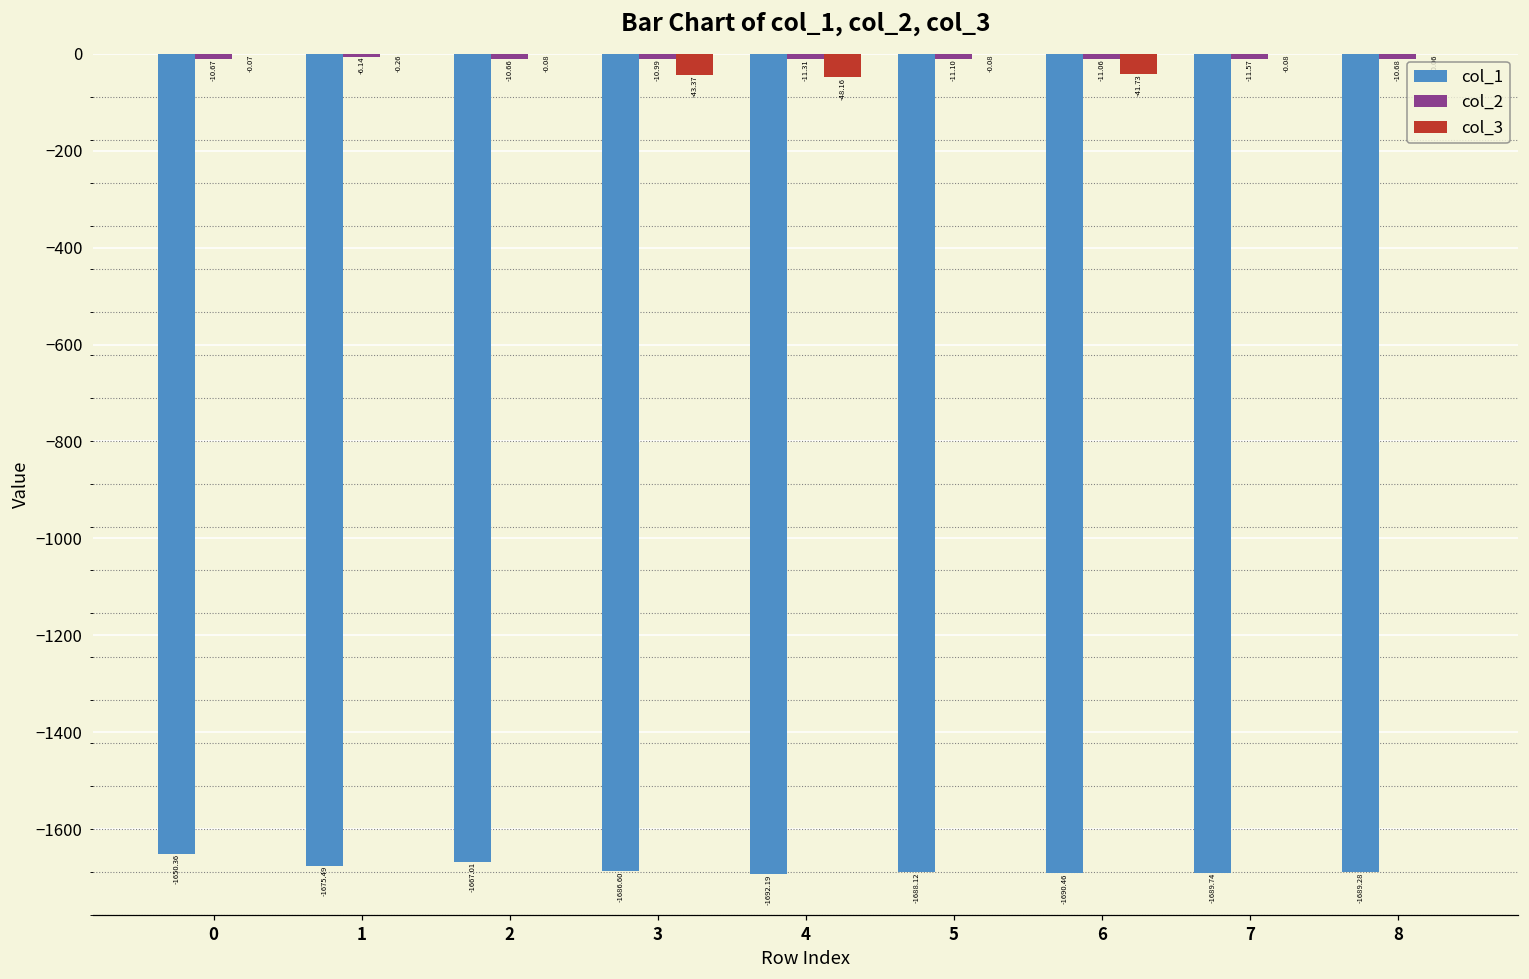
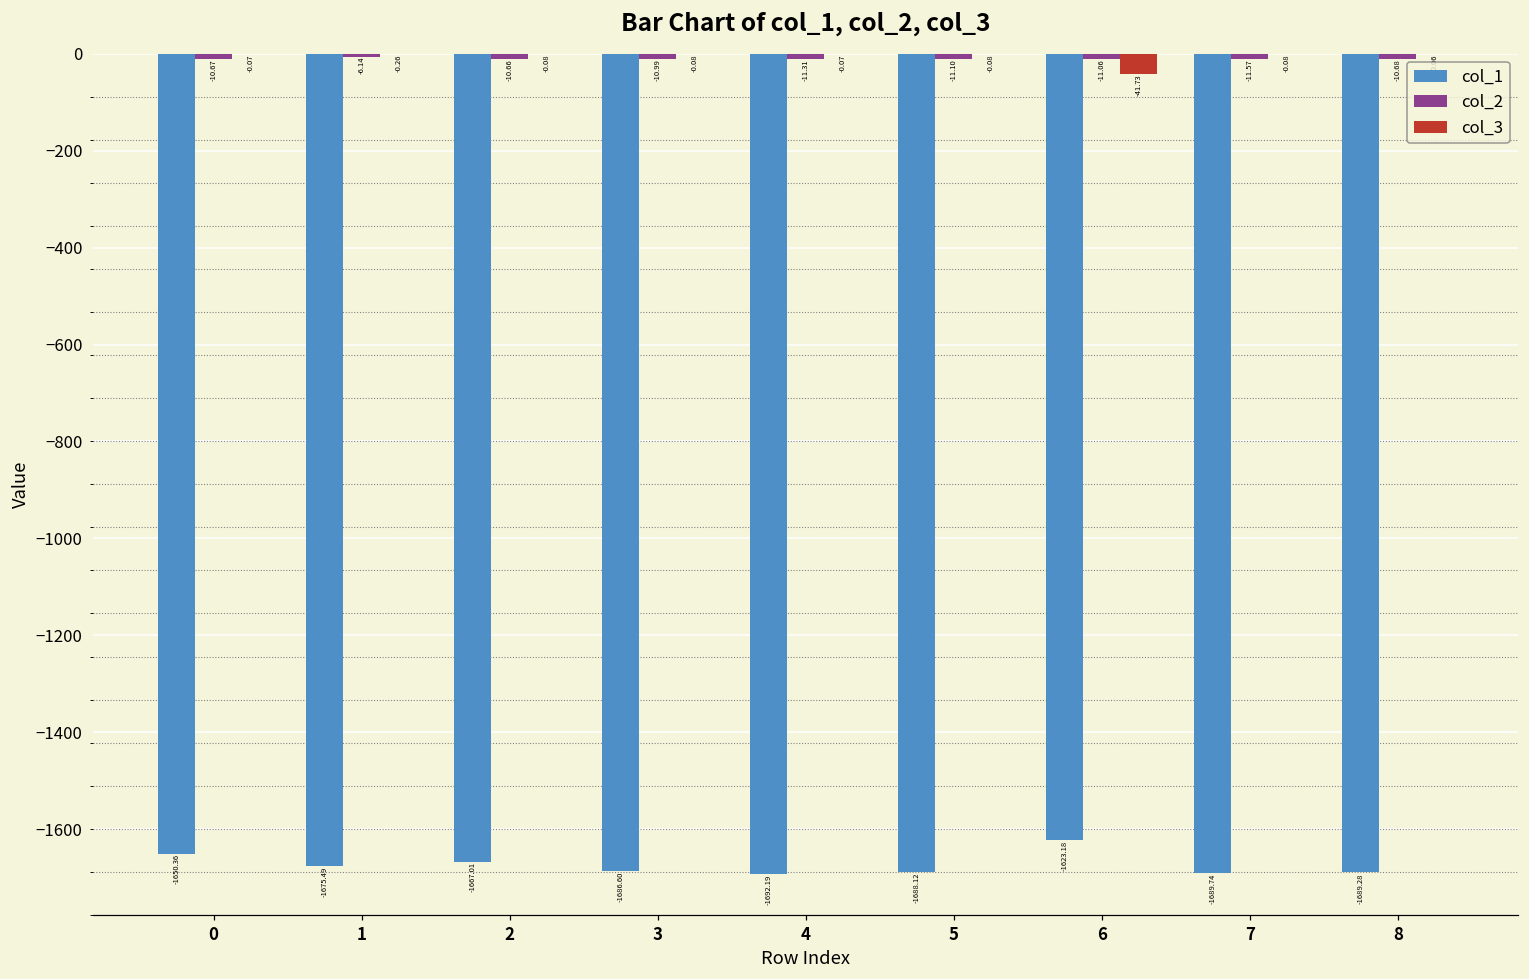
col_3, 3: -43.37 -> -0.08
col_3, 4: -48.16 -> -0.07
col_1, 6: -1690.46 -> -1623.18
